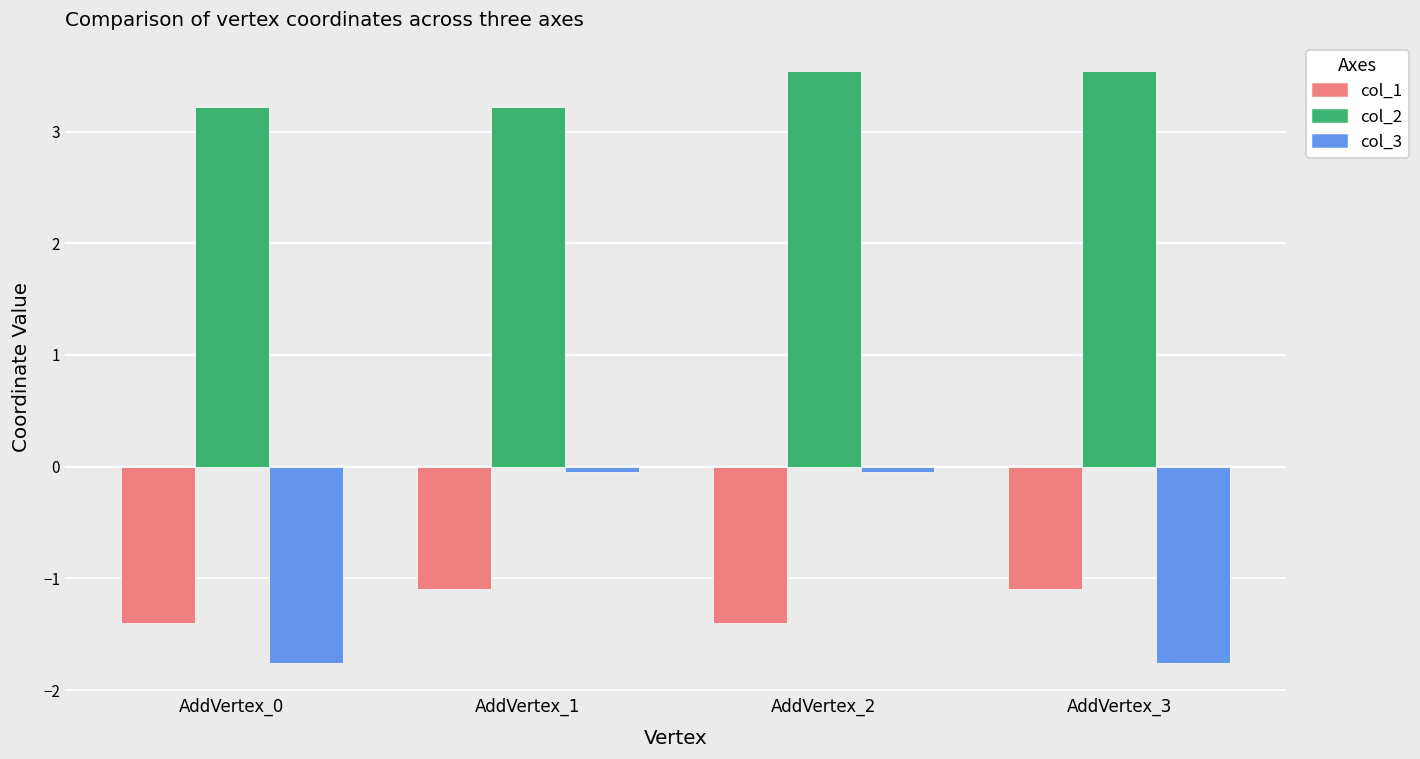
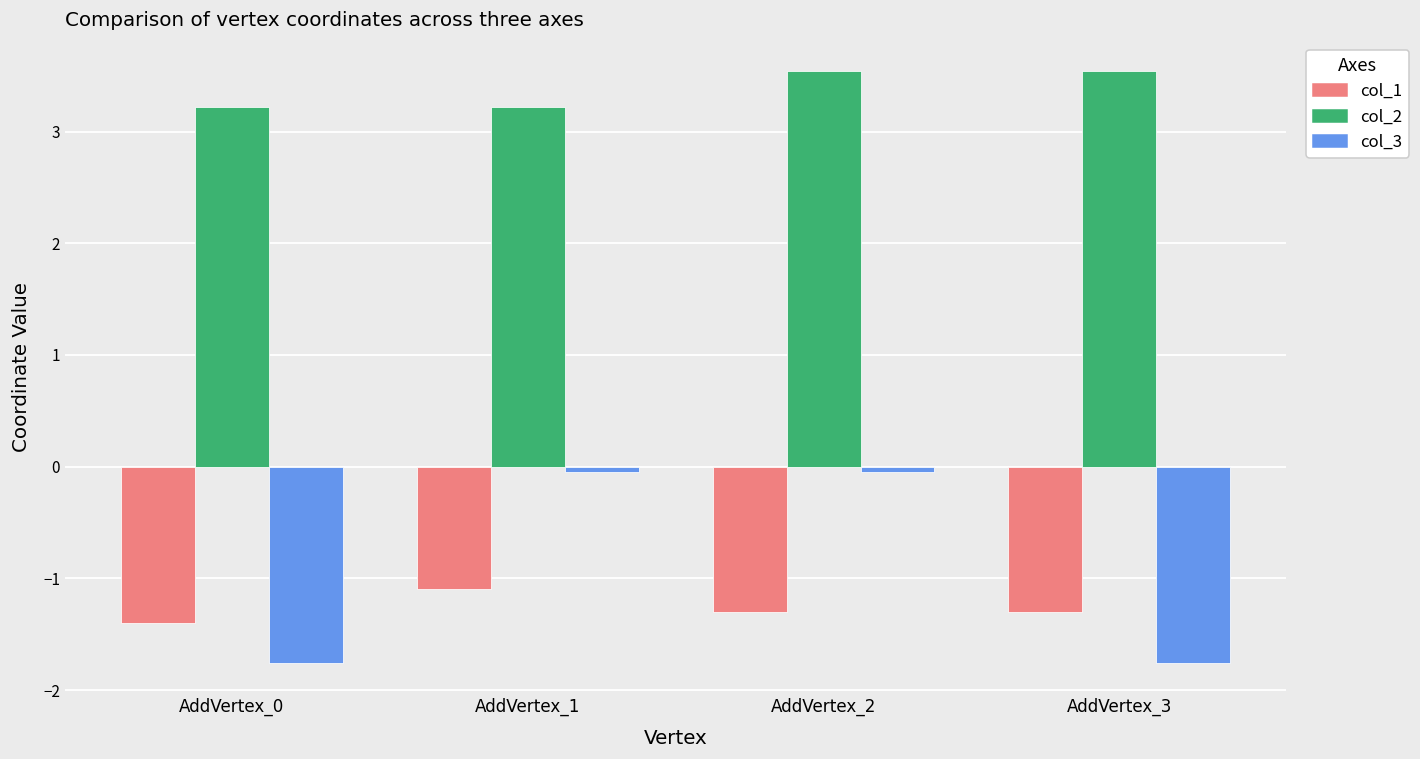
col_1, AddVertex_2: -1.4 -> -1.3
col_1, AddVertex_3: -1.1 -> -1.3
